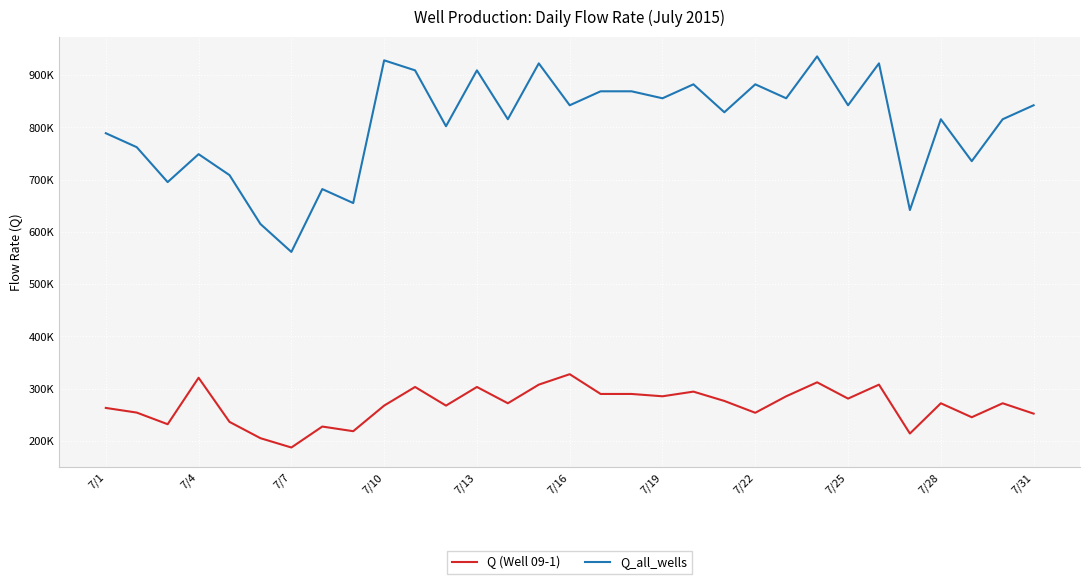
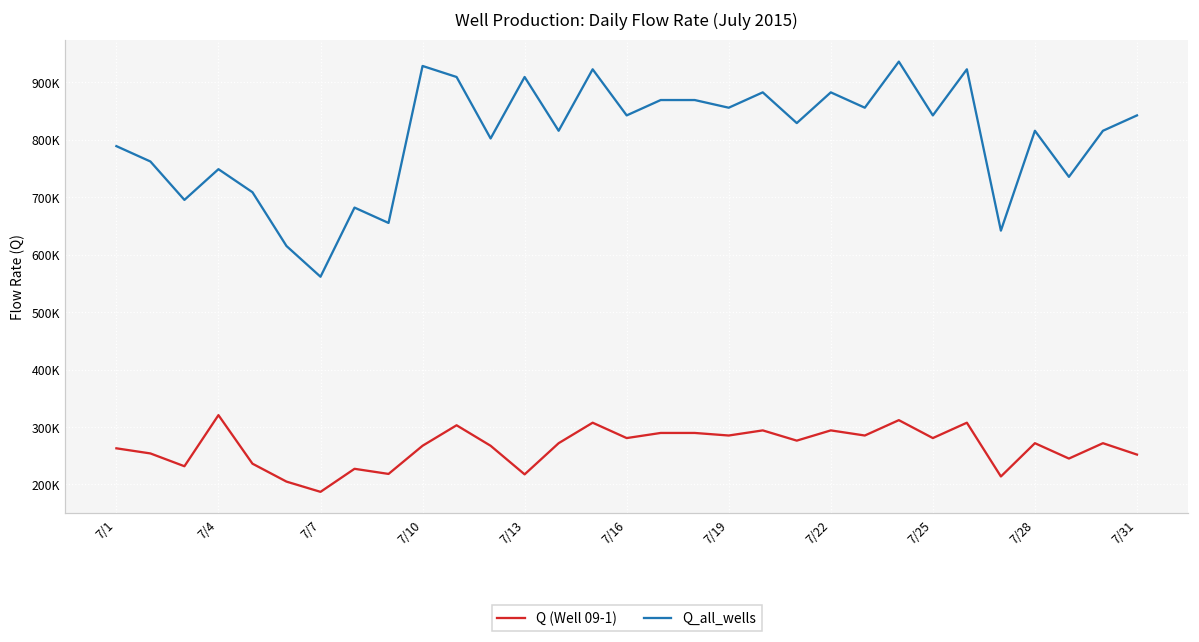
Q (Well 09-1), 7/13: 300000 -> 220000
Q (Well 09-1), 7/16: 330000 -> 280000
Q (Well 09-1), 7/22: 250000 -> 290000
